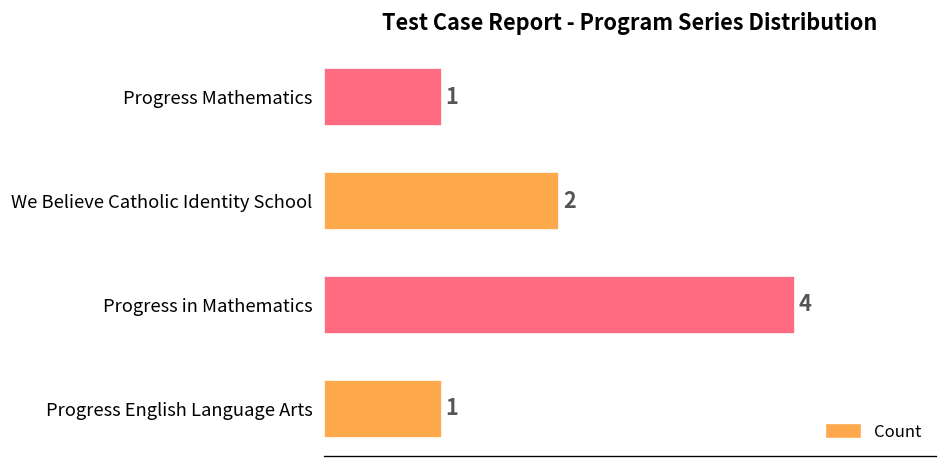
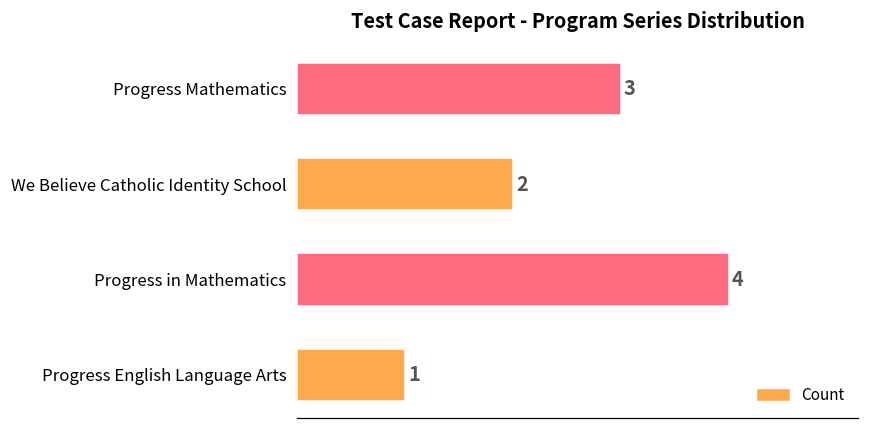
Progress Mathematics: 1 -> 3
